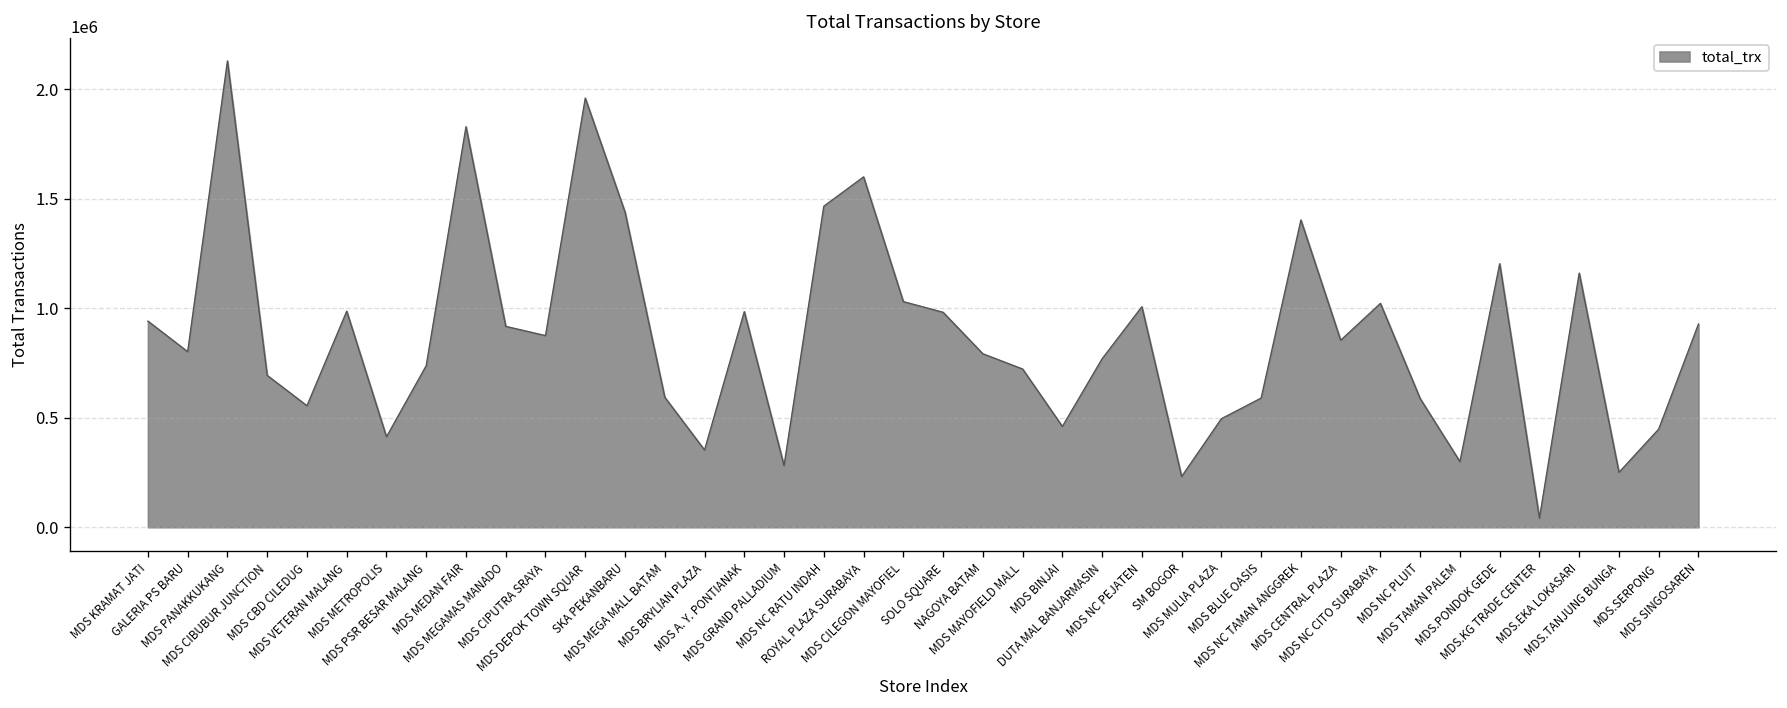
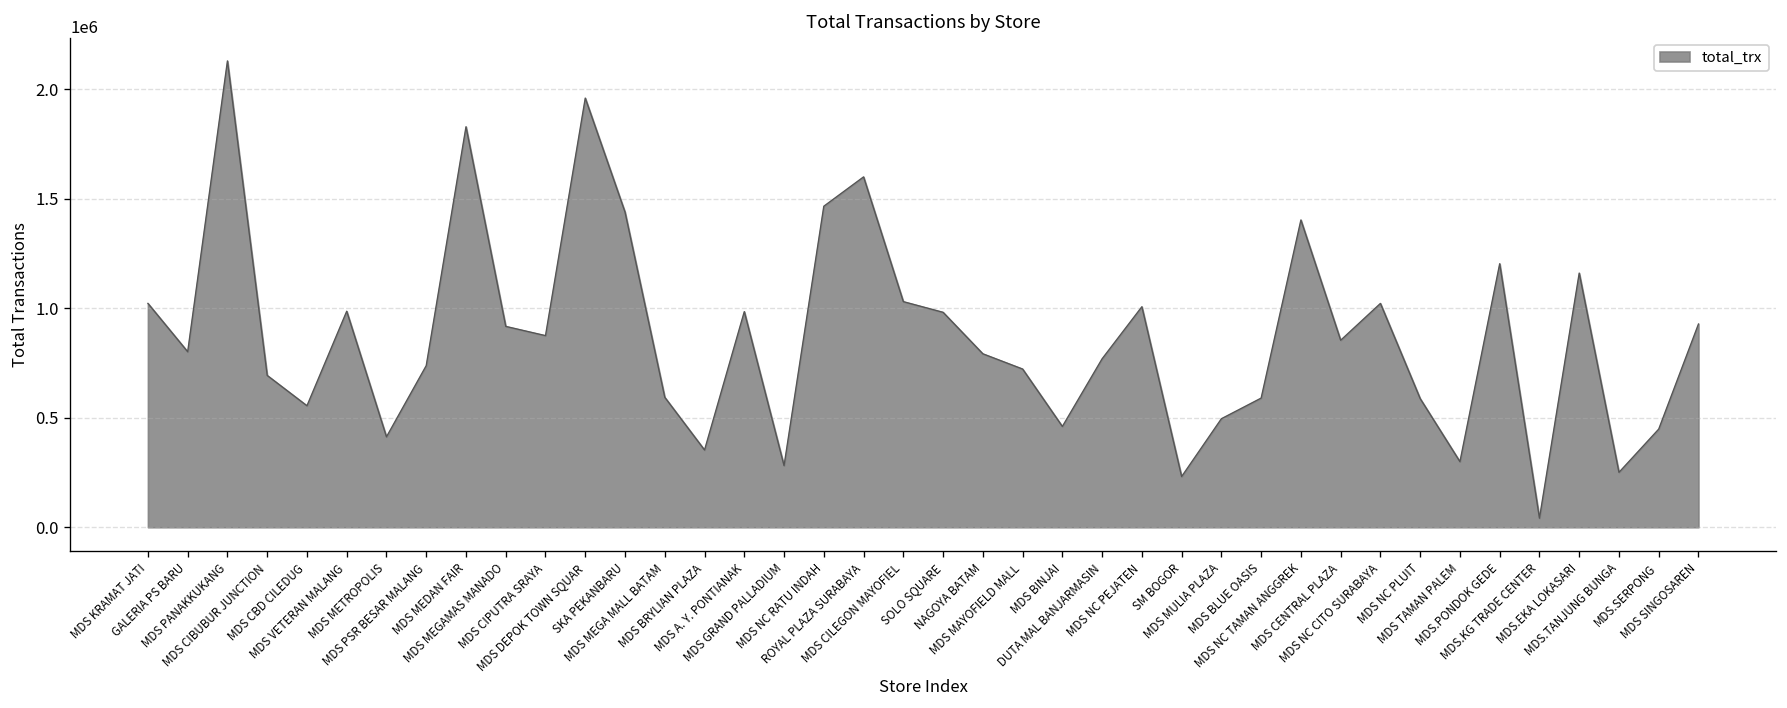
MDS KRAMAT JATI: 940000 -> 1020000
